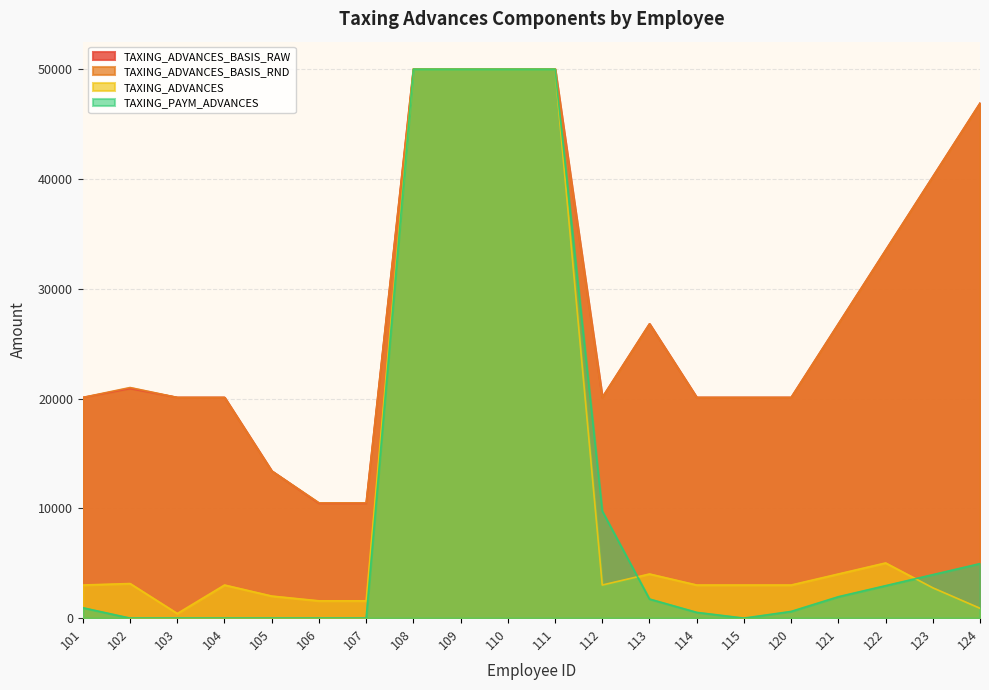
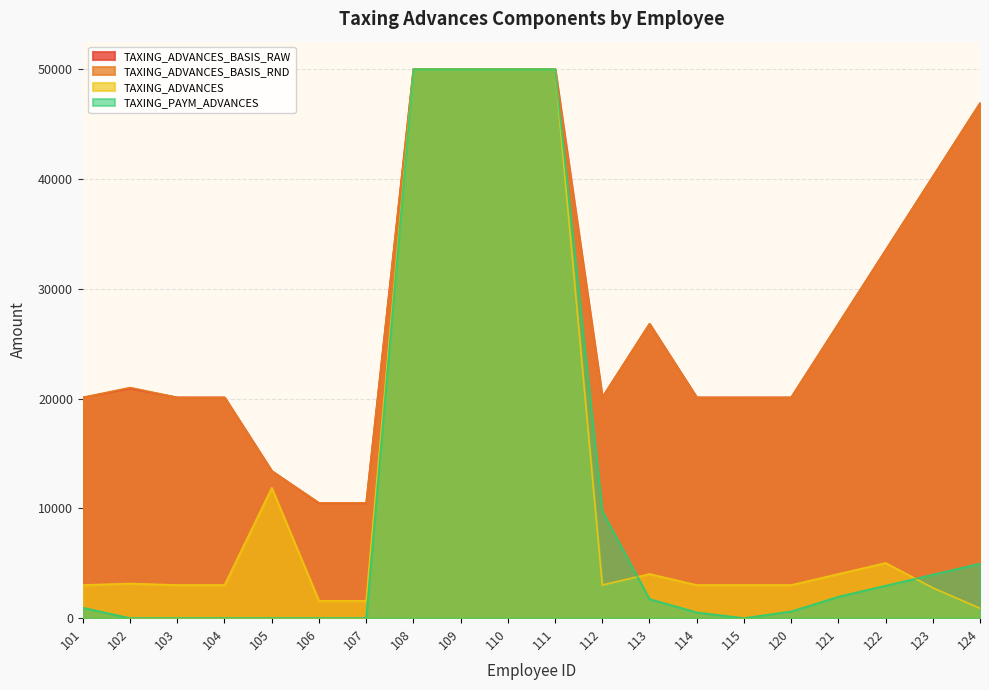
TAXING_ADVANCES, 103: 400 -> 3000
TAXING_ADVANCES, 105: 2000 -> 11900
